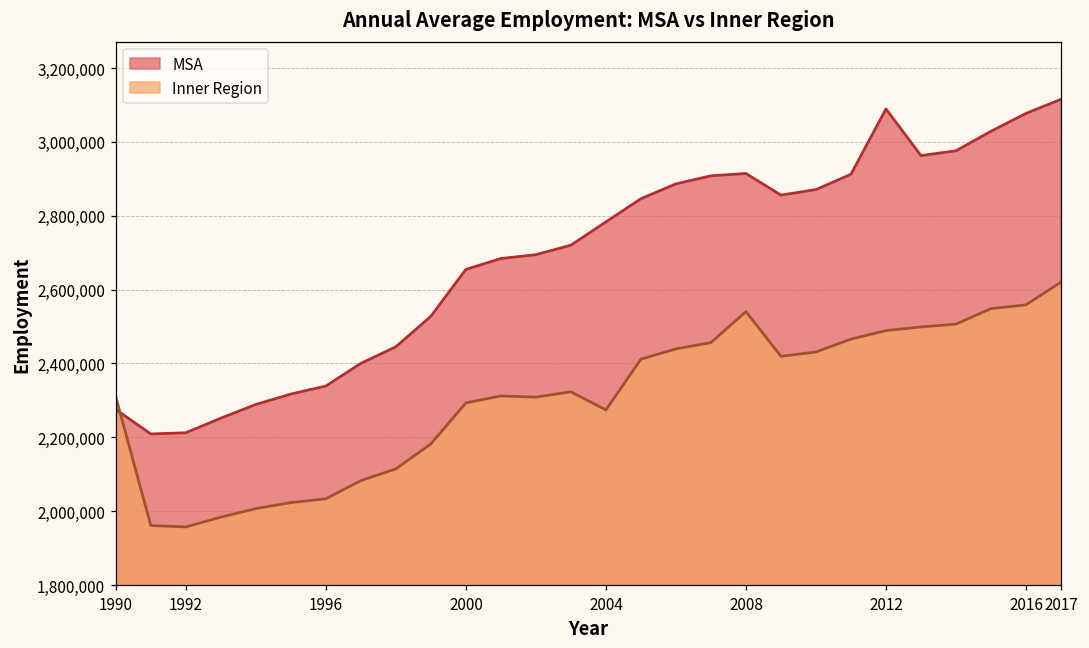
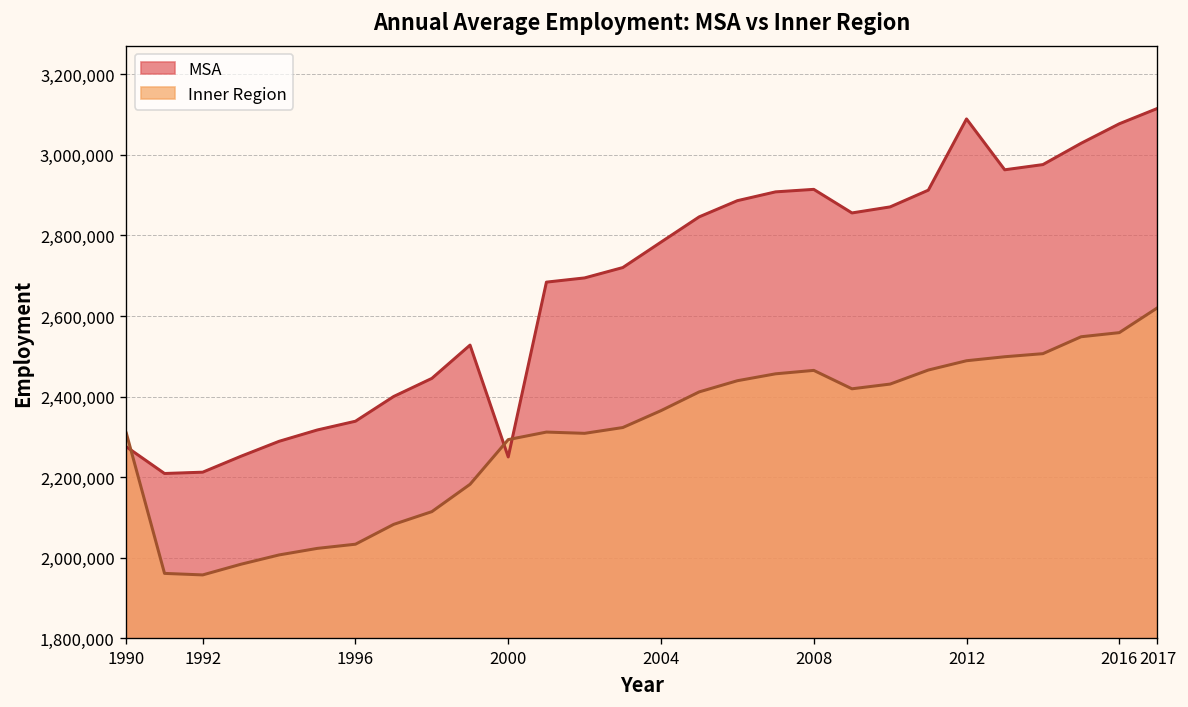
MSA, 2000: 2,650,000 -> 2,250,000
Inner Region, 2004: 2,270,000 -> 2,370,000
Inner Region, 2008: 2,540,000 -> 2,470,000
